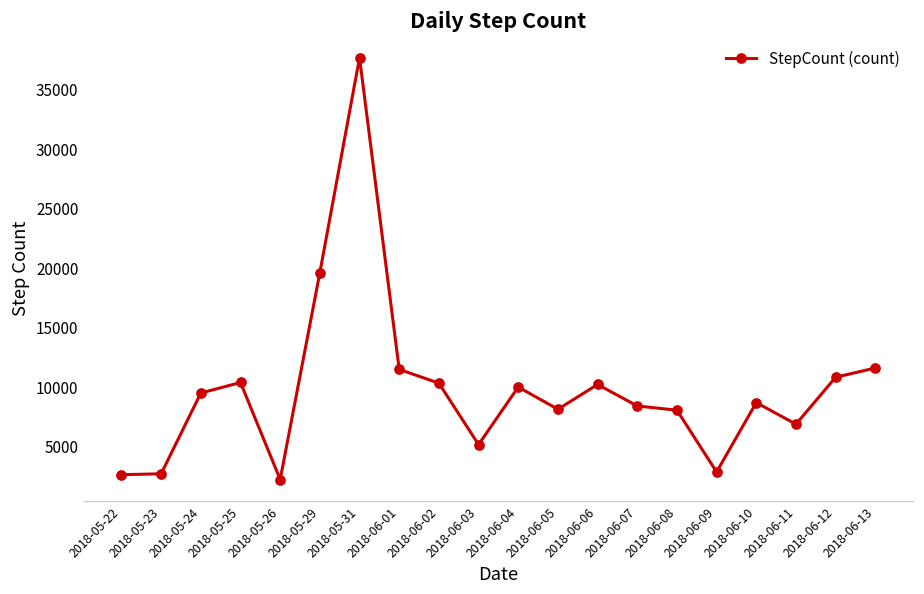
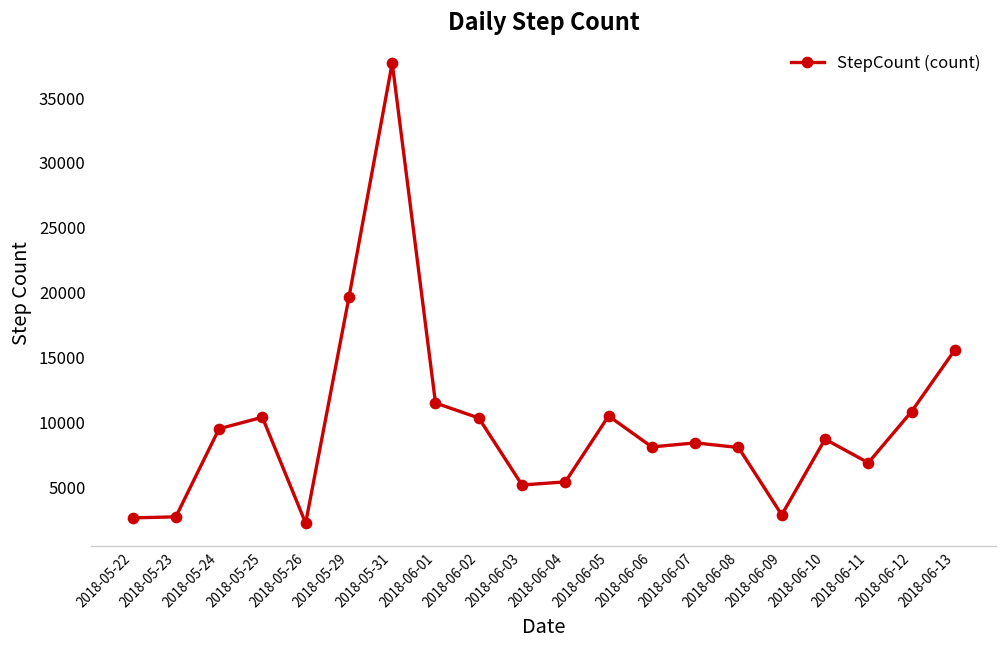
2018-06-04: 10000 -> 5400
2018-06-05: 8200 -> 10500
2018-06-06: 10200 -> 8100
2018-06-13: 11600 -> 15600
